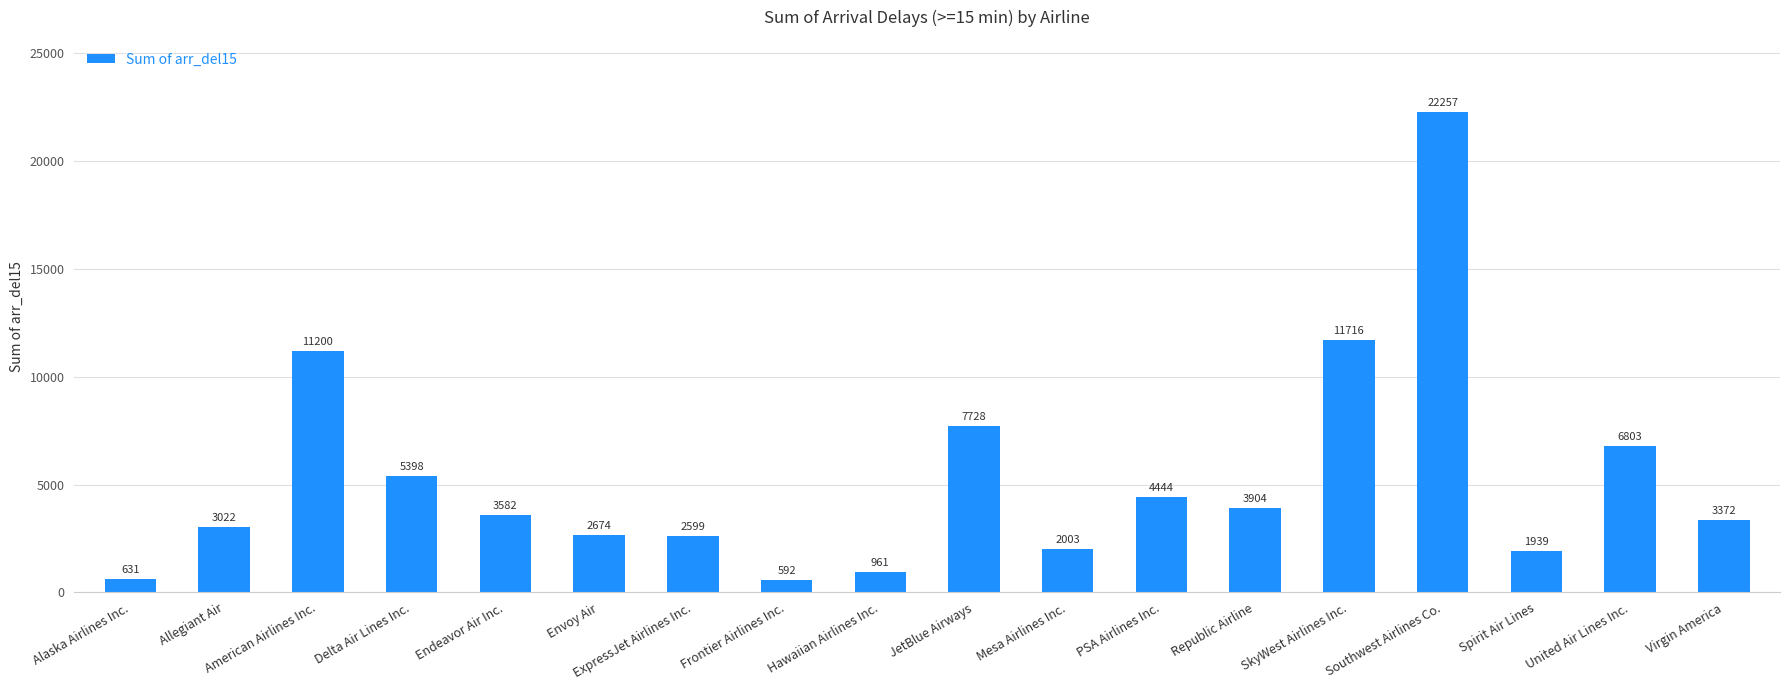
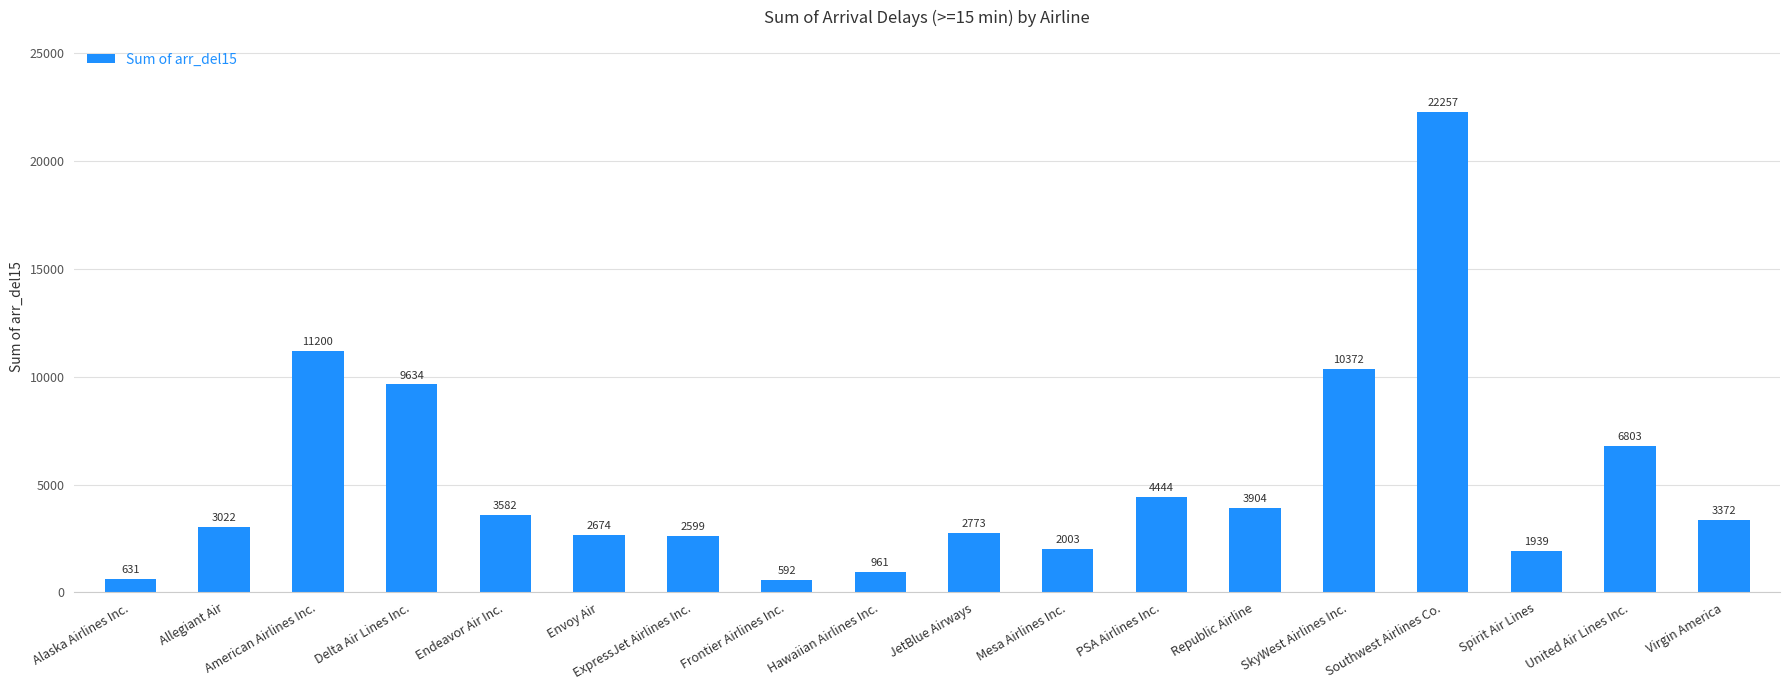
Delta Air Lines Inc.: 5398 -> 9634
JetBlue Airways: 7728 -> 2773
SkyWest Airlines Inc.: 11716 -> 10372
